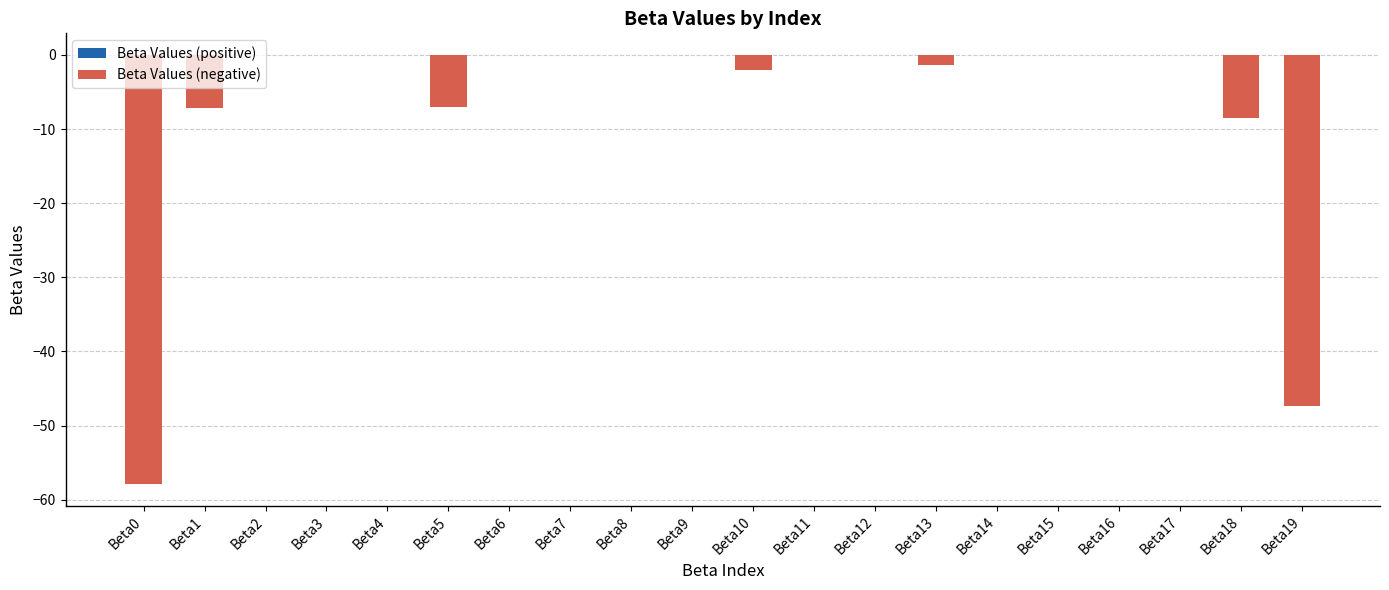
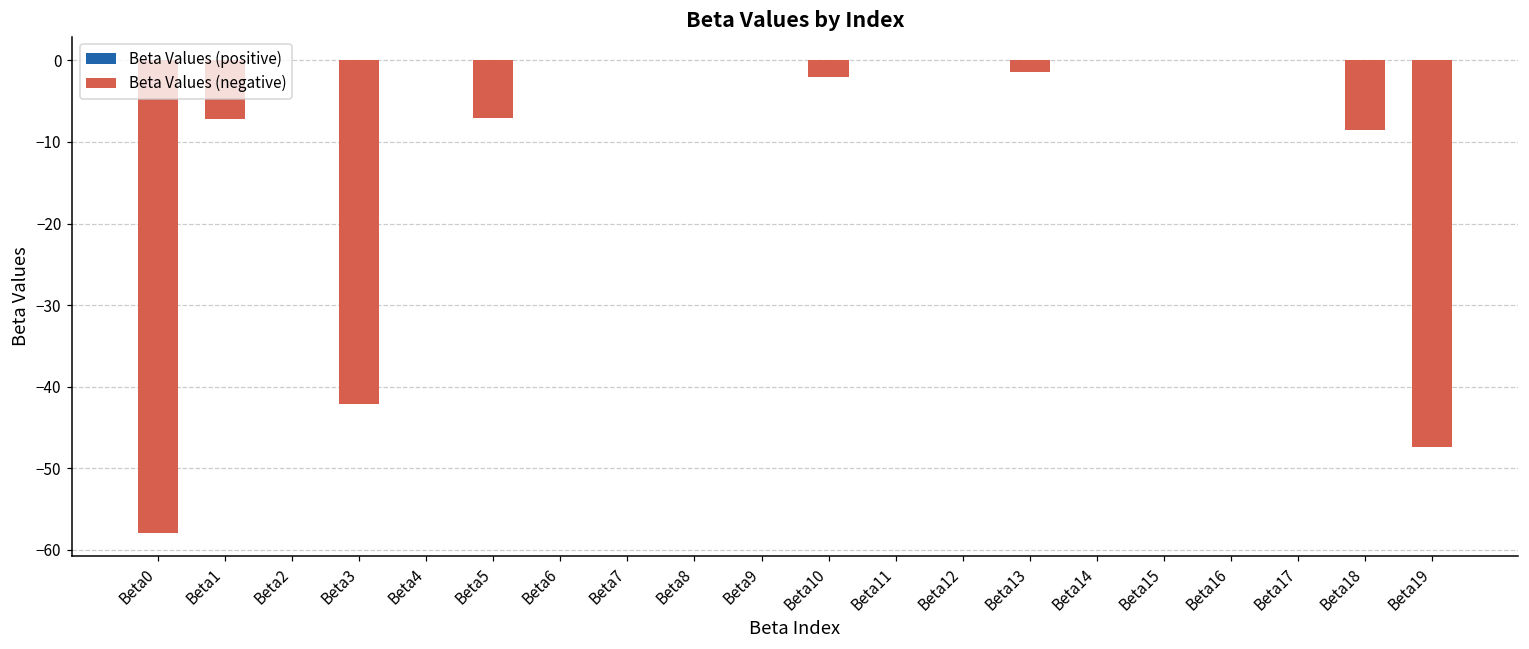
Beta3: 0 -> -42
